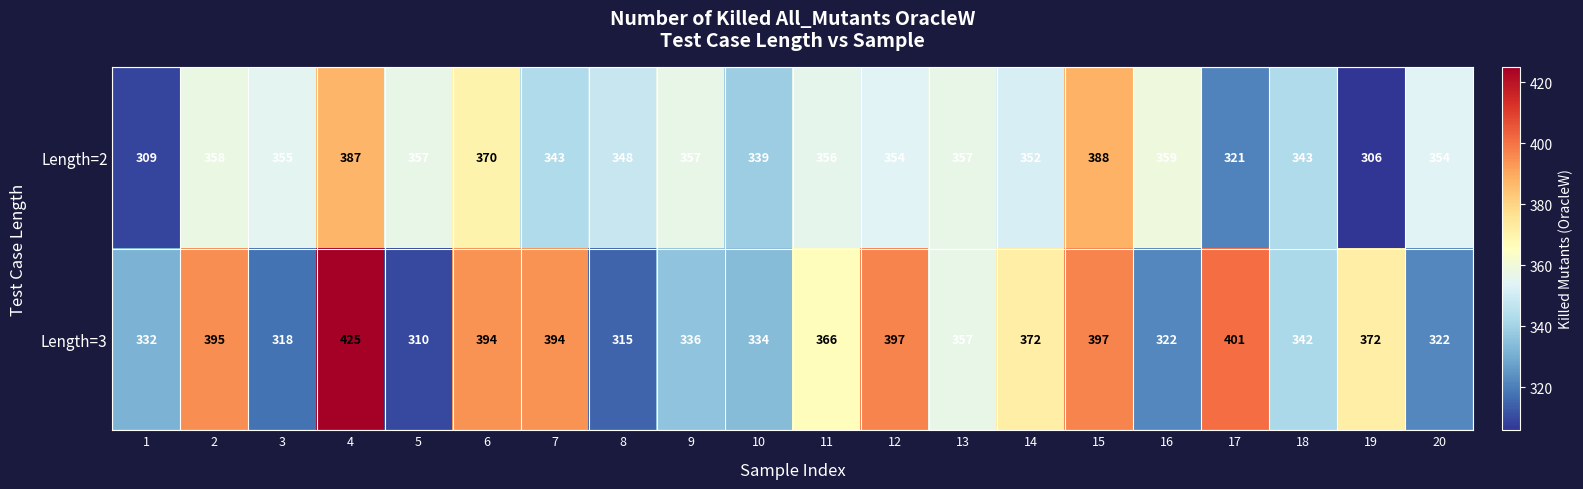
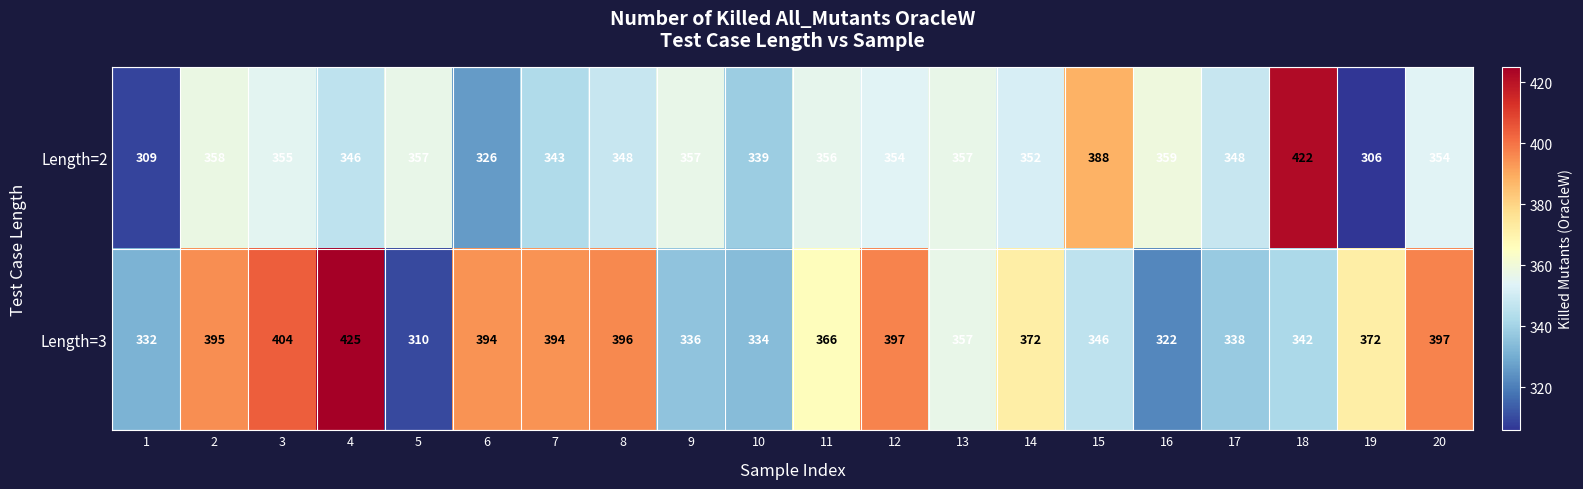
Length=2, 4: 387 -> 346
Length=2, 6: 370 -> 326
Length=2, 17: 321 -> 348
Length=2, 18: 343 -> 422
Length=3, 3: 318 -> 404
Length=3, 8: 315 -> 396
Length=3, 15: 397 -> 346
Length=3, 17: 401 -> 338
Length=3, 20: 322 -> 397
